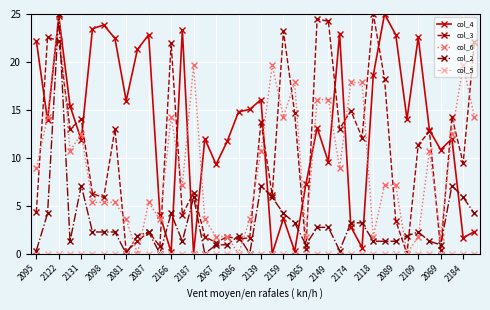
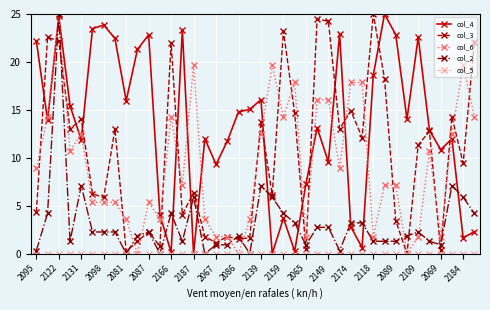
col_6, 2139: 11 -> 13
